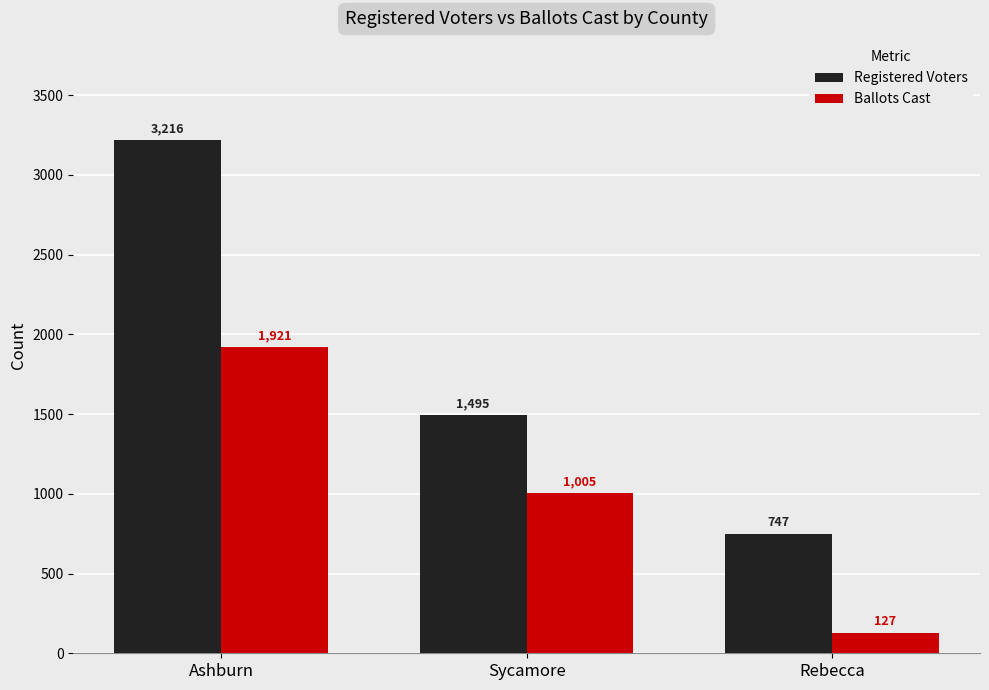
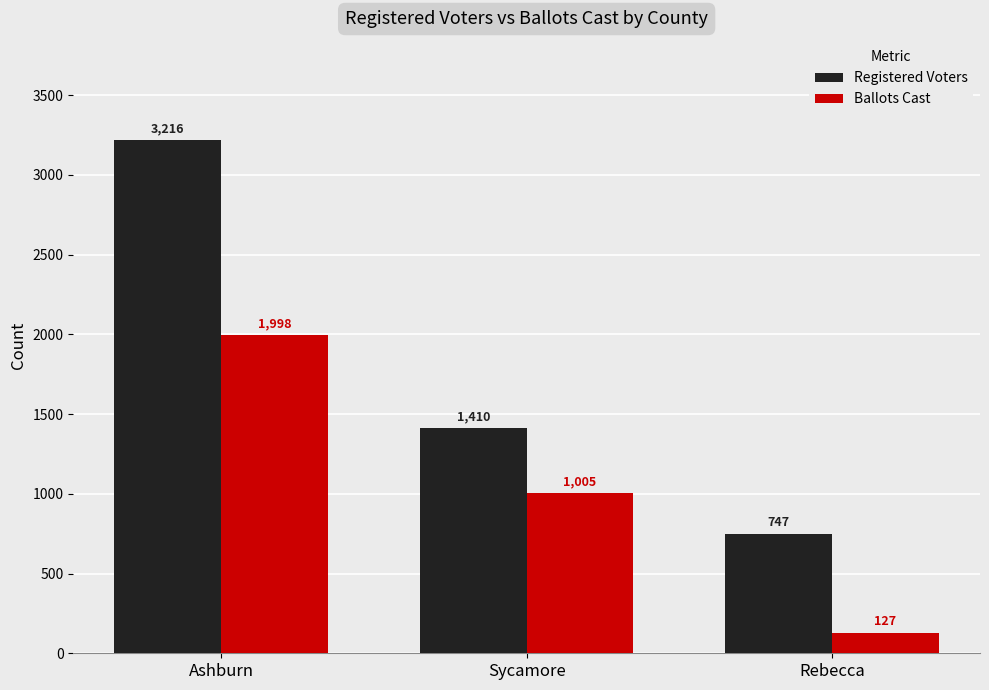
Ballots Cast, Ashburn: 1,921 -> 1,998
Registered Voters, Sycamore: 1,495 -> 1,410
